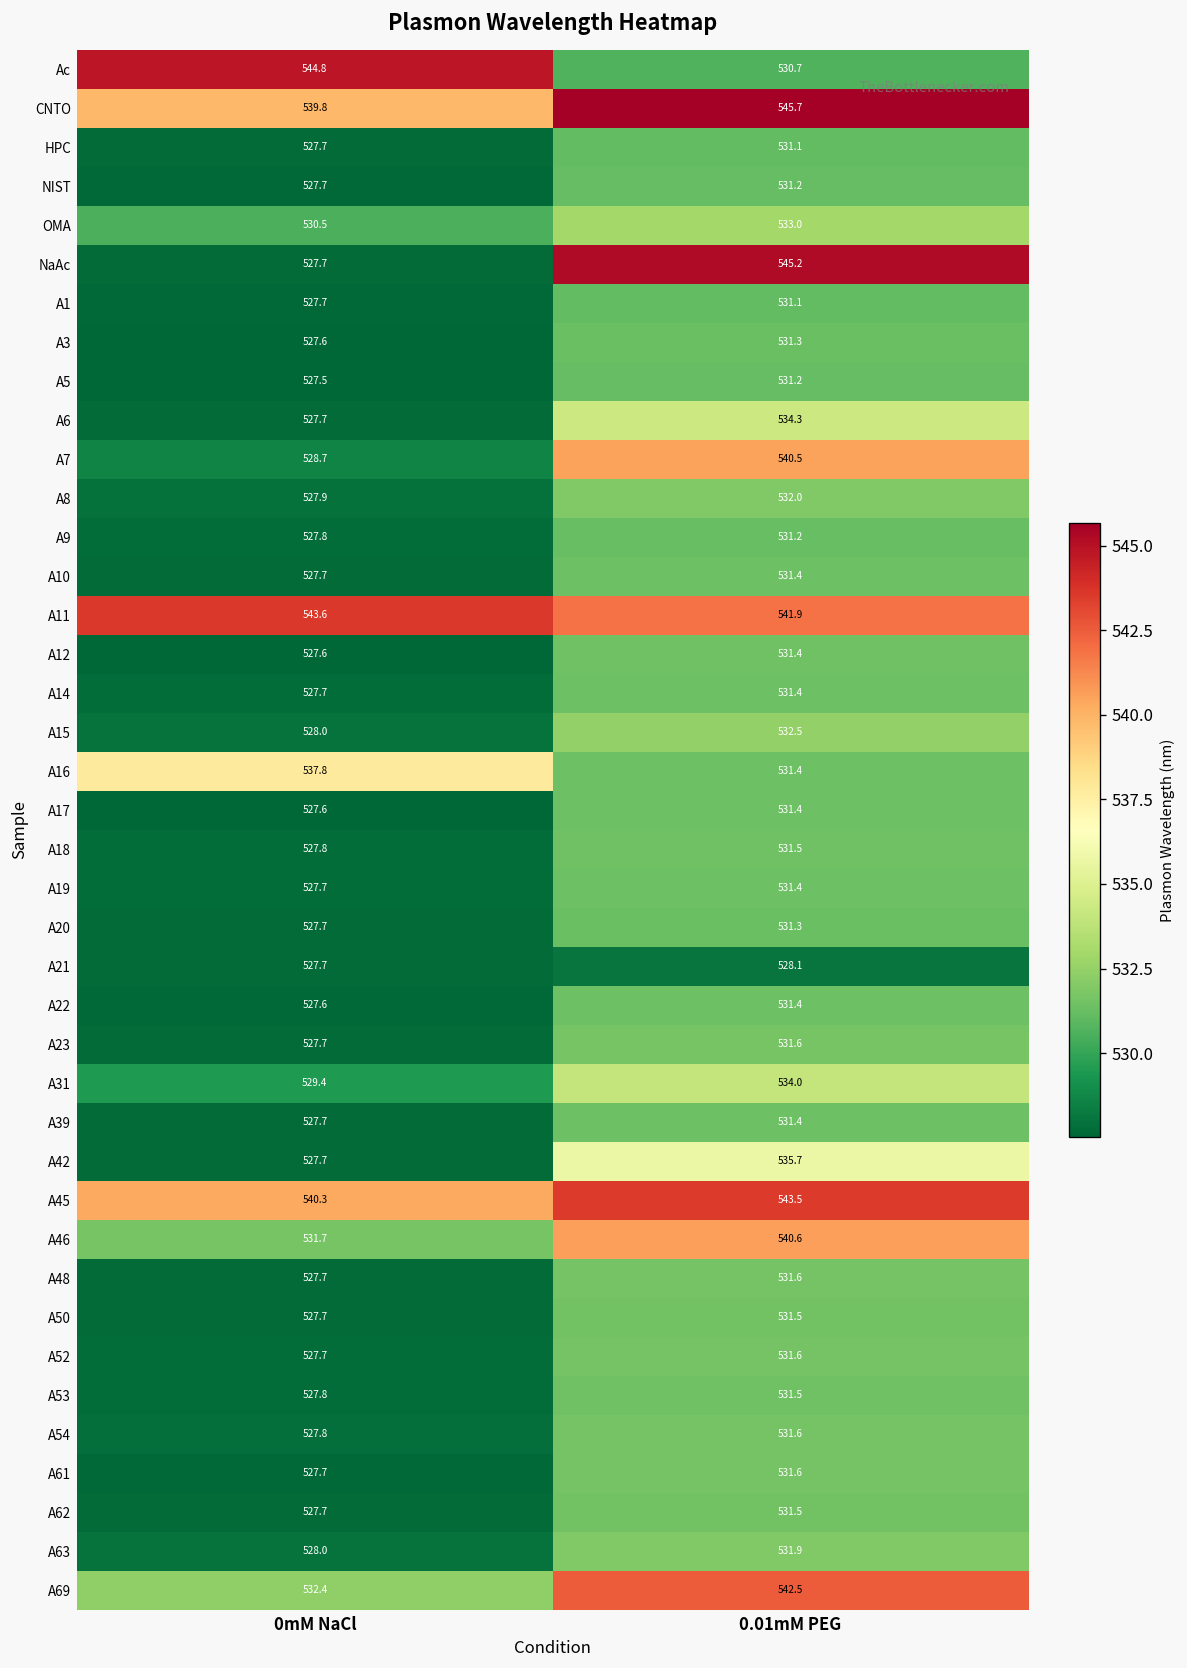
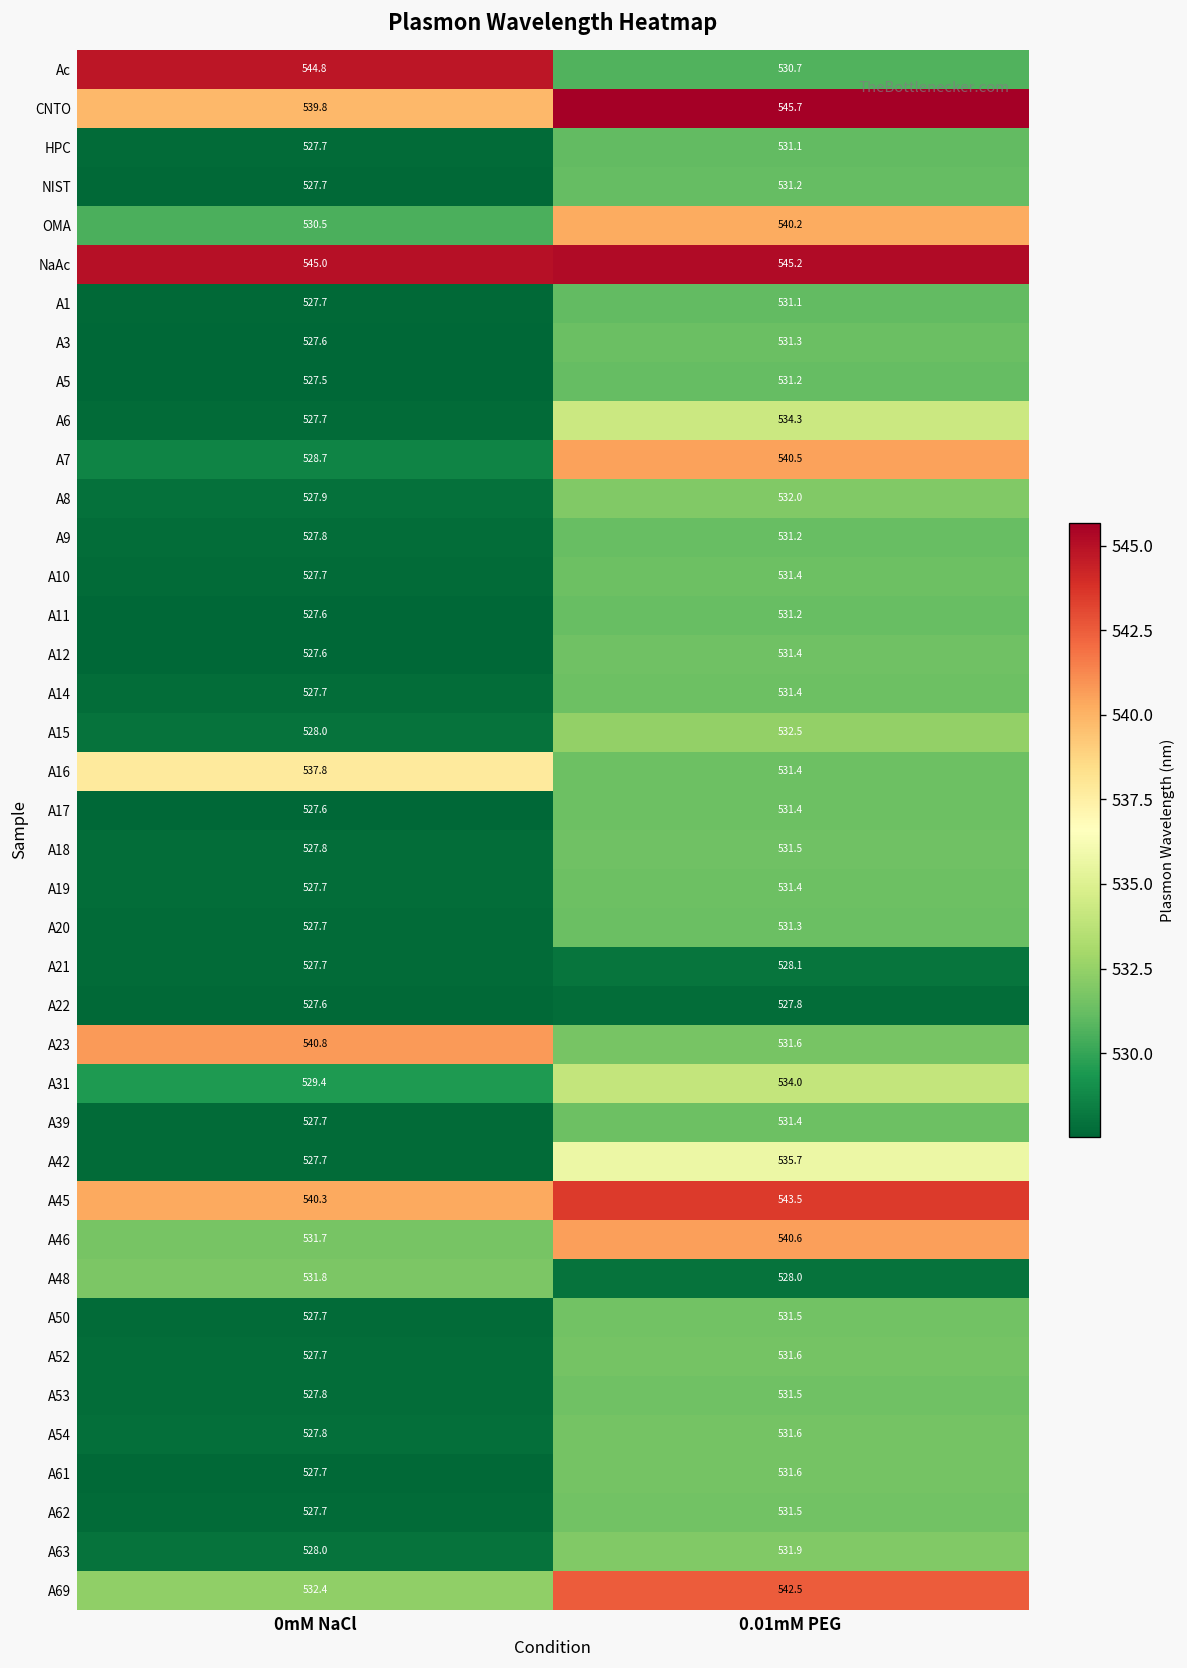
OMA, 0.01mM PEG: 533.0 -> 540.2
NaAc, 0mM NaCl: 527.7 -> 545.0
A11, 0mM NaCl: 543.6 -> 527.6
A11, 0.01mM PEG: 541.9 -> 531.2
A22, 0.01mM PEG: 531.4 -> 527.8
A23, 0mM NaCl: 527.7 -> 540.8
A48, 0mM NaCl: 527.7 -> 531.8
A48, 0.01mM PEG: 531.6 -> 528.0
